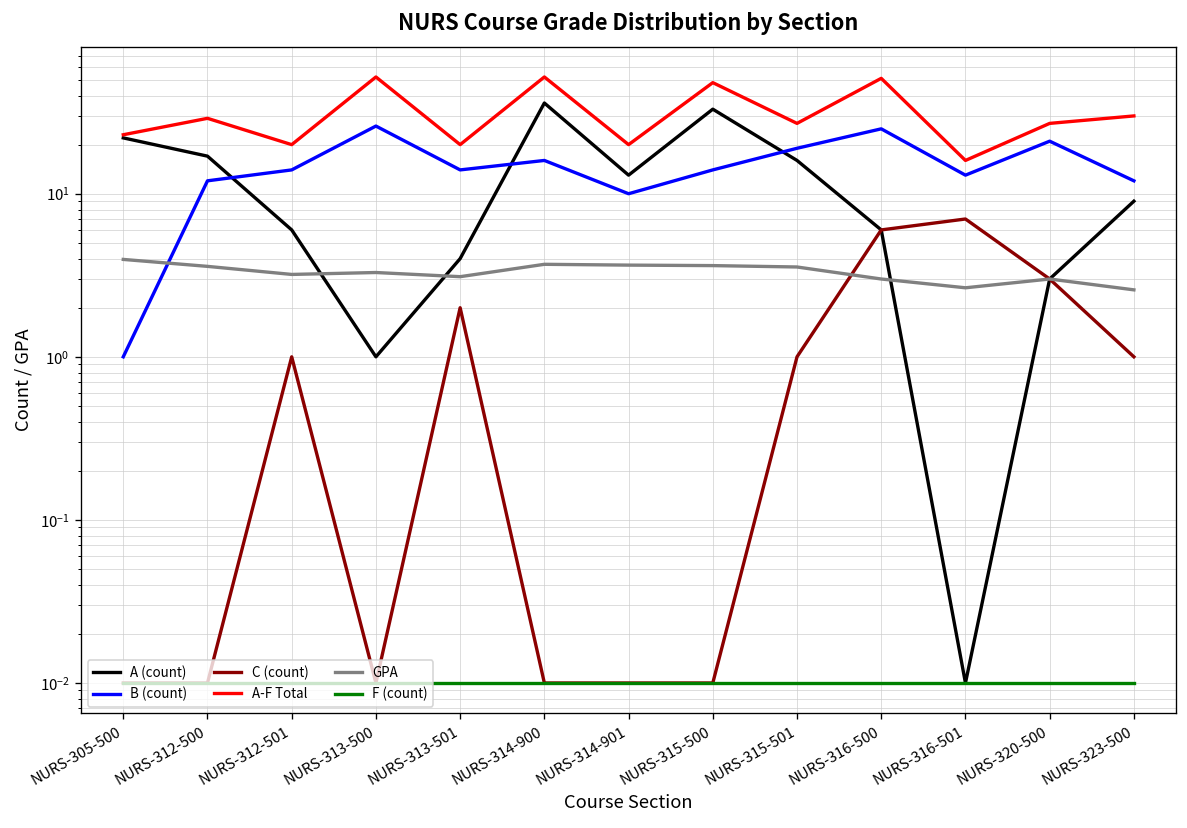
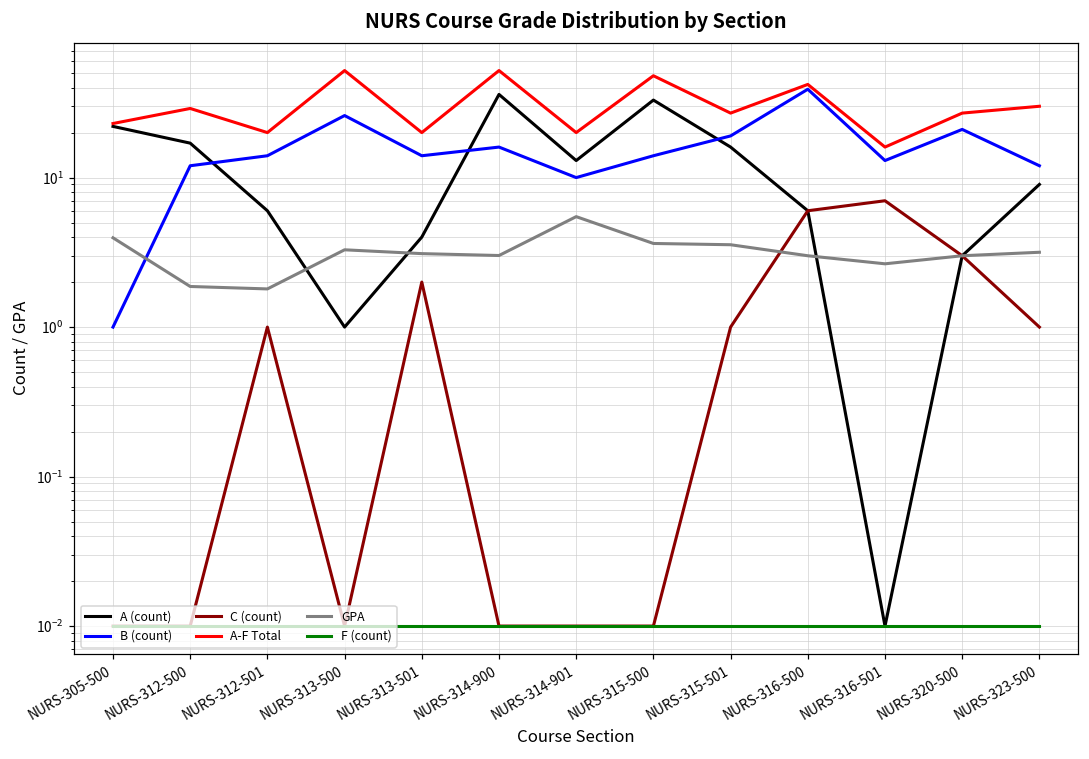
GPA, NURS-312-500: 3.6 -> 1.9
GPA, NURS-312-501: 3.2 -> 1.8
GPA, NURS-314-900: 3.7 -> 3.0
GPA, NURS-314-901: 3.7 -> 5.5
B (count), NURS-316-500: 25 -> 39
A-F Total, NURS-316-500: 51 -> 42
GPA, NURS-323-500: 2.6 -> 3.2
